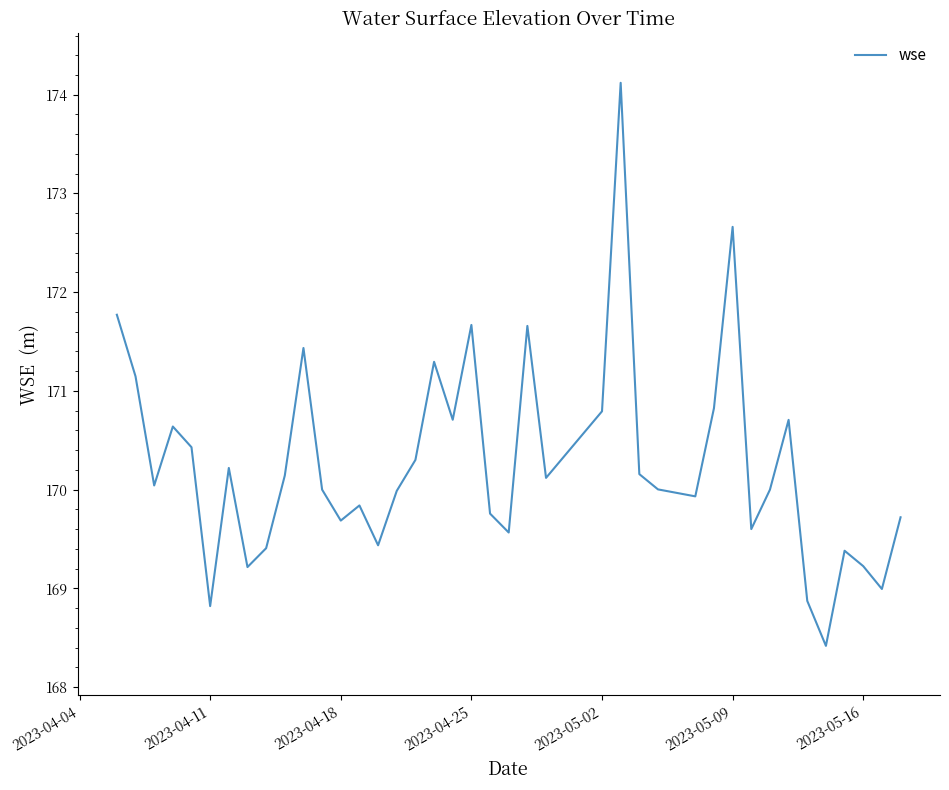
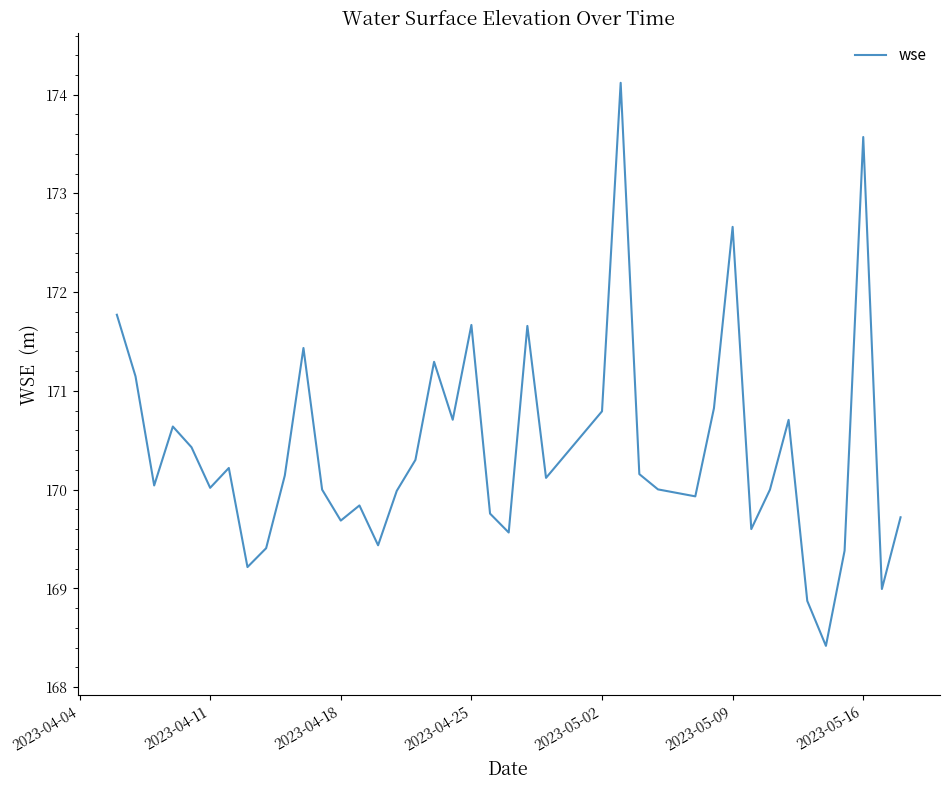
2023-04-11: 168.8 -> 170.0
2023-05-16: 169.2 -> 173.6
